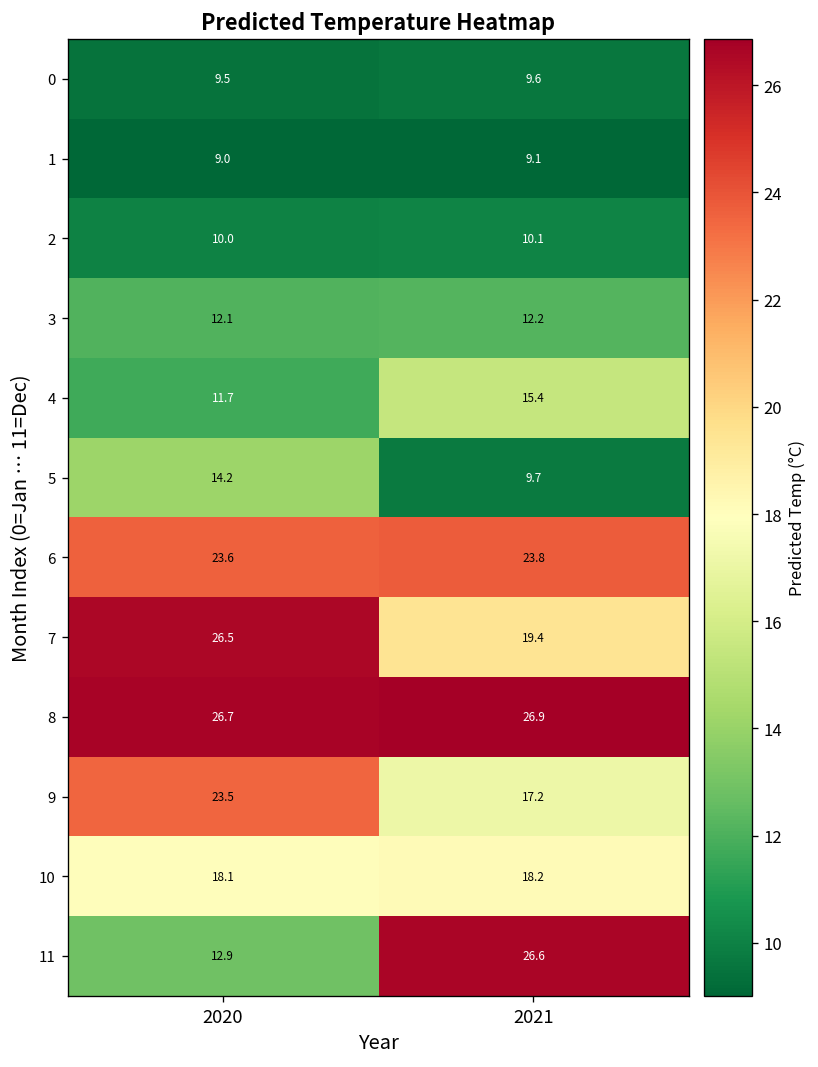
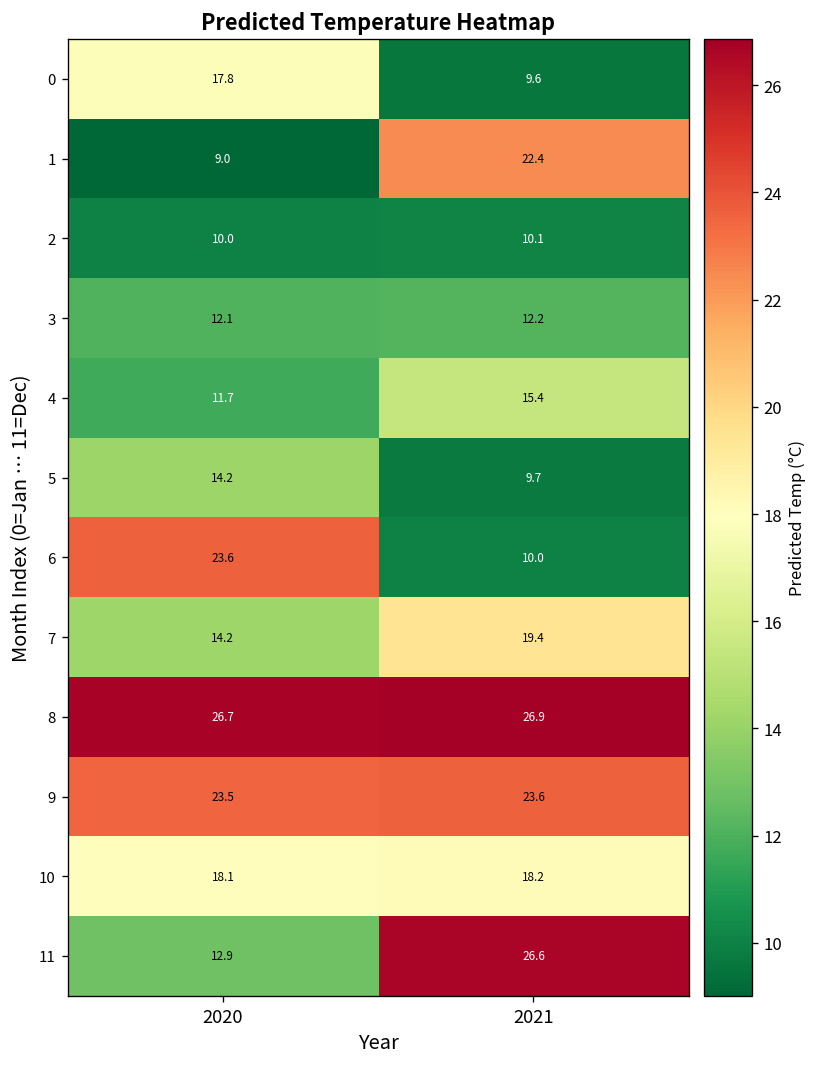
0, 2020: 9.5 -> 17.8
1, 2021: 9.1 -> 22.4
6, 2021: 23.8 -> 10.0
7, 2020: 26.5 -> 14.2
9, 2021: 17.2 -> 23.6
